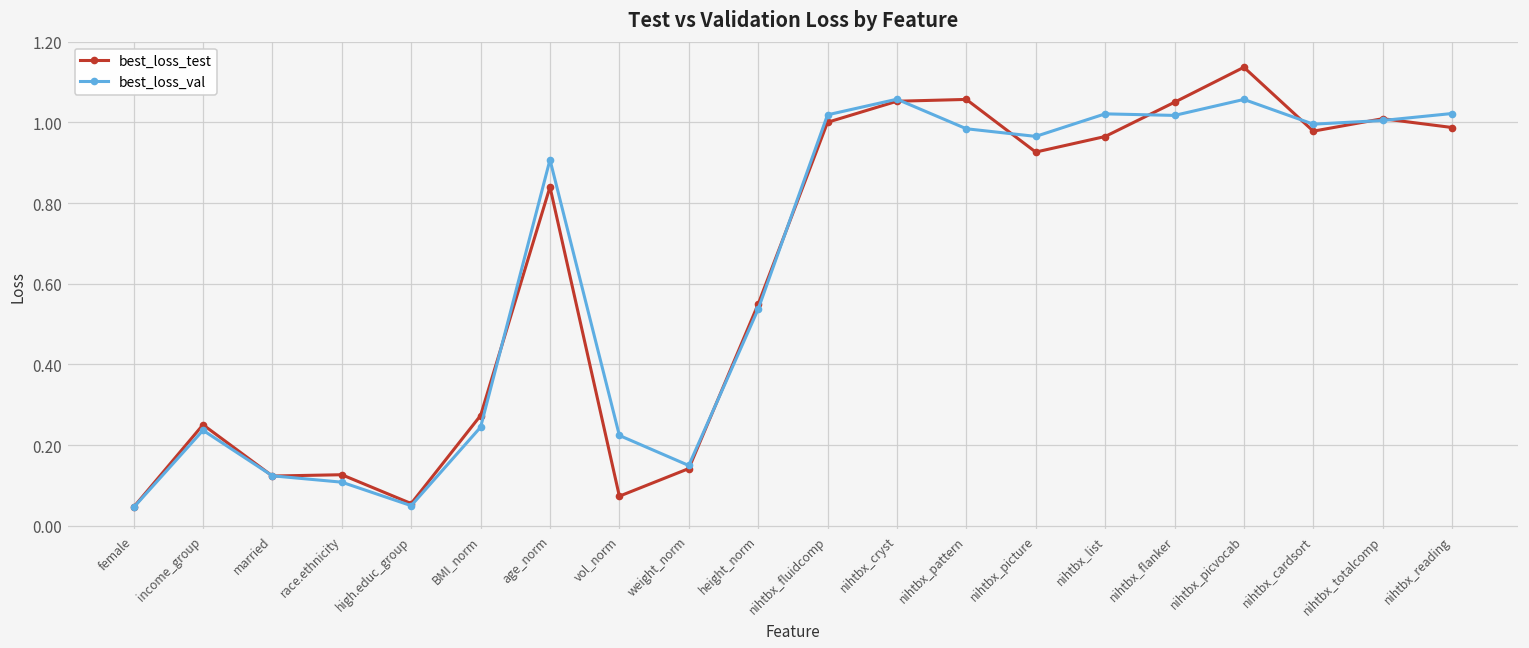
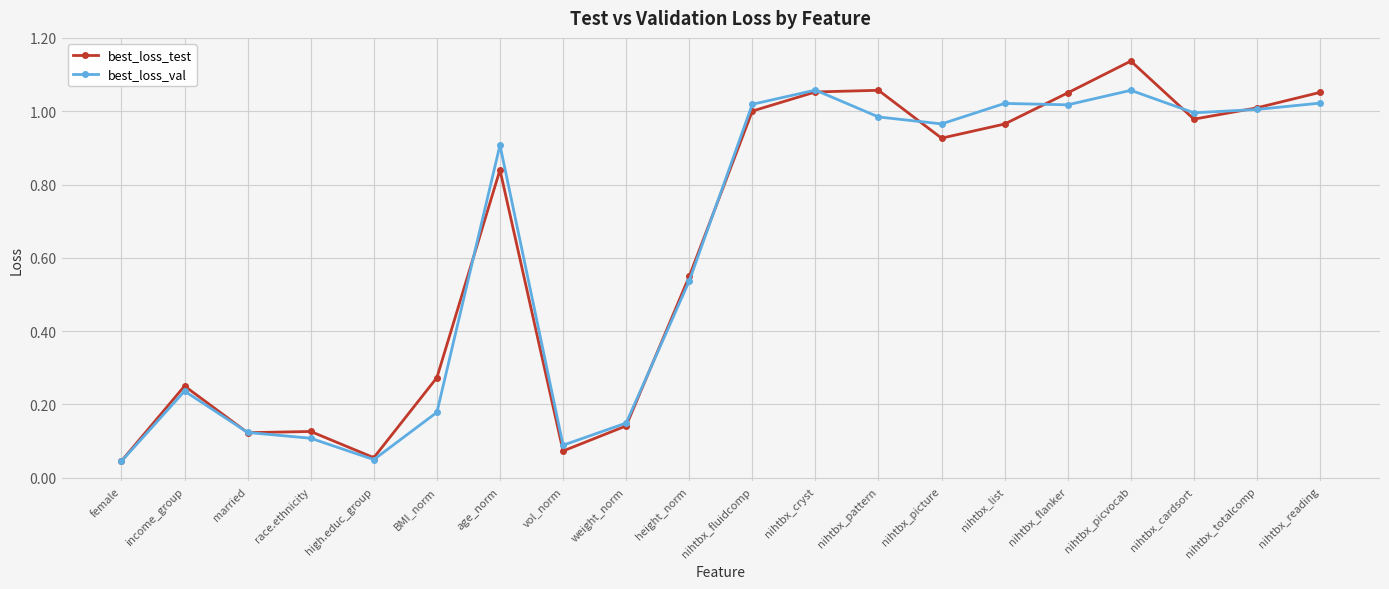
best_loss_val, BMI_norm: 0.24 -> 0.18
best_loss_val, vol_norm: 0.22 -> 0.09
best_loss_test, nihtbx_reading: 0.99 -> 1.05
